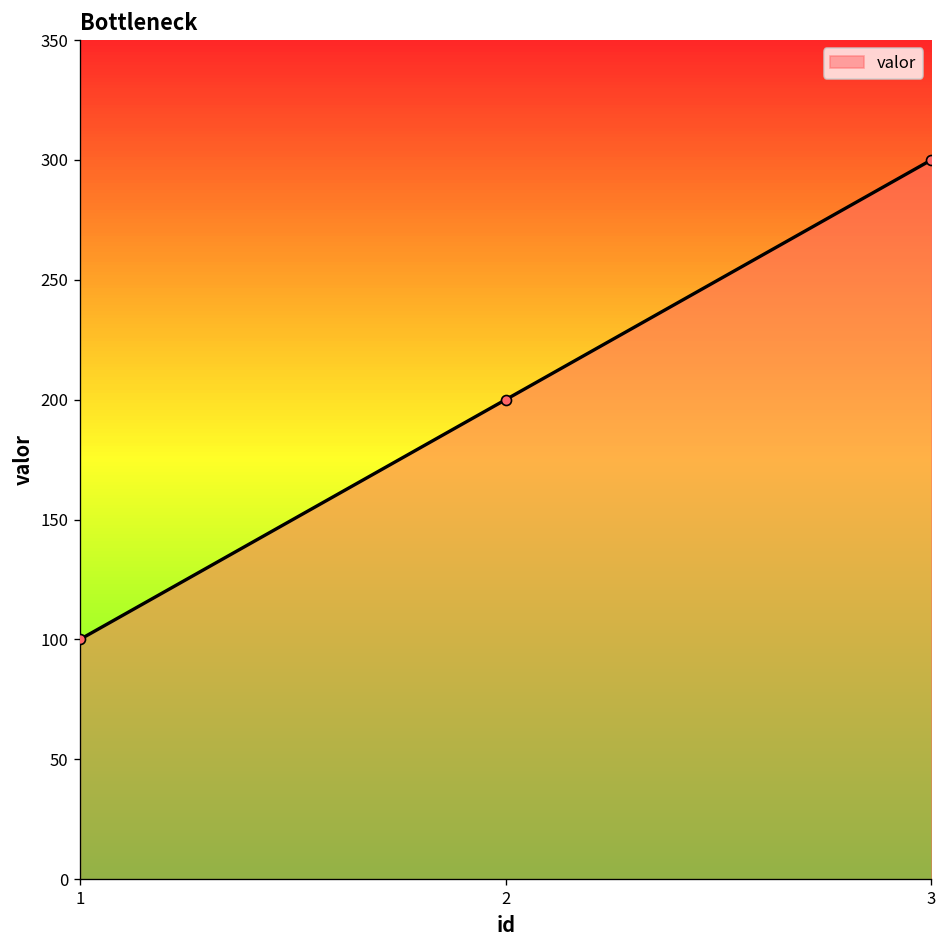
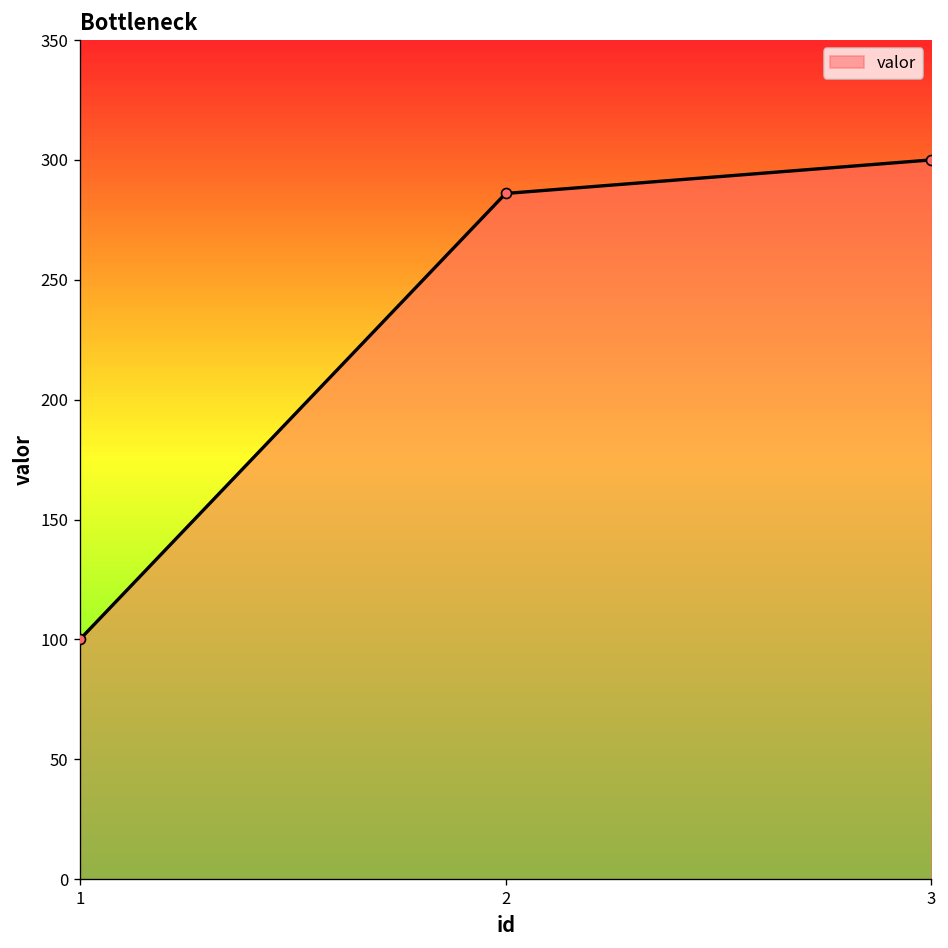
2: 200 -> 286
